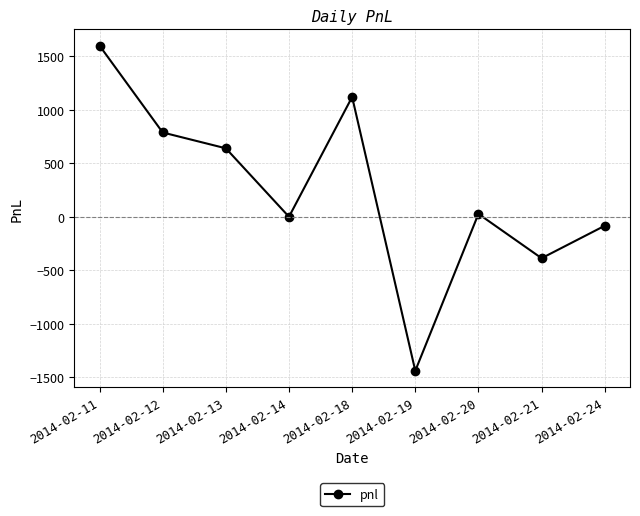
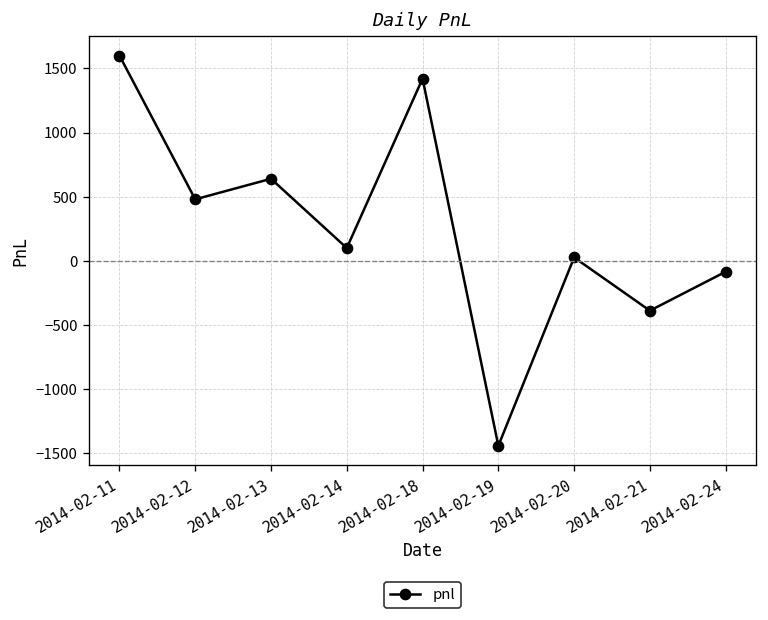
2014-02-12: 790 -> 480
2014-02-14: 0 -> 100
2014-02-18: 1120 -> 1420
